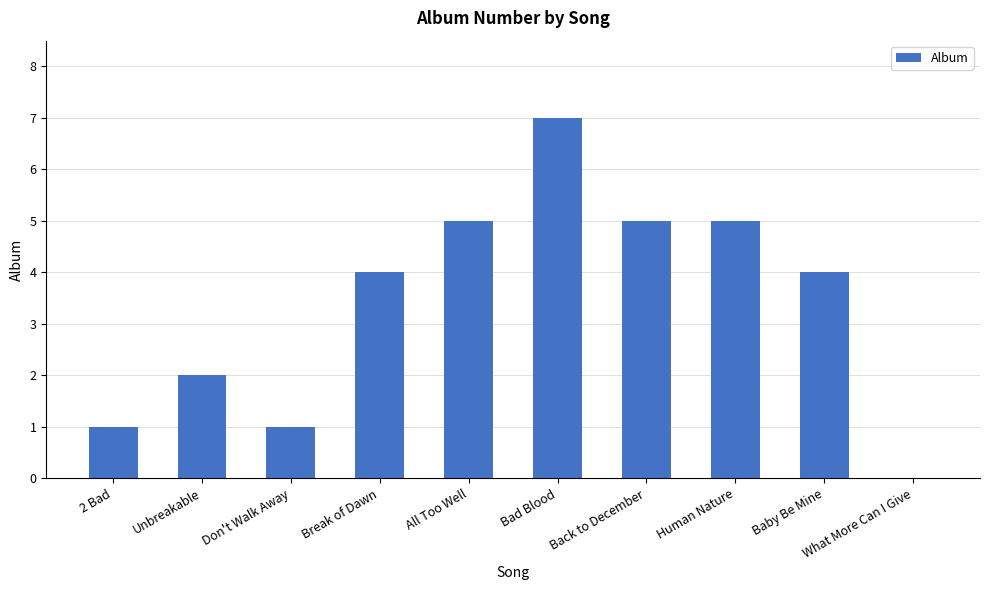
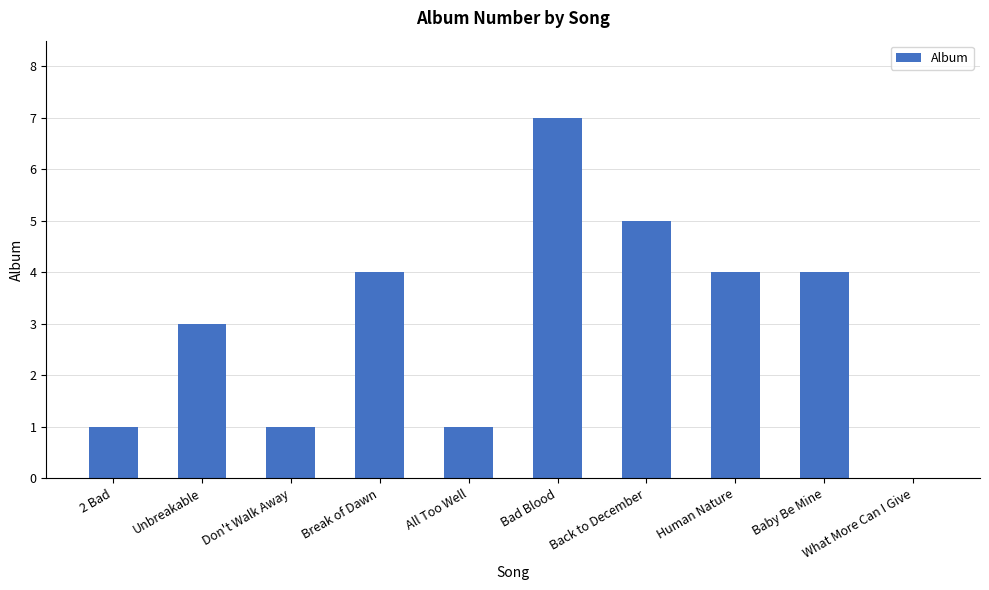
Unbreakable: 2 -> 3
All Too Well: 5 -> 1
Human Nature: 5 -> 4
